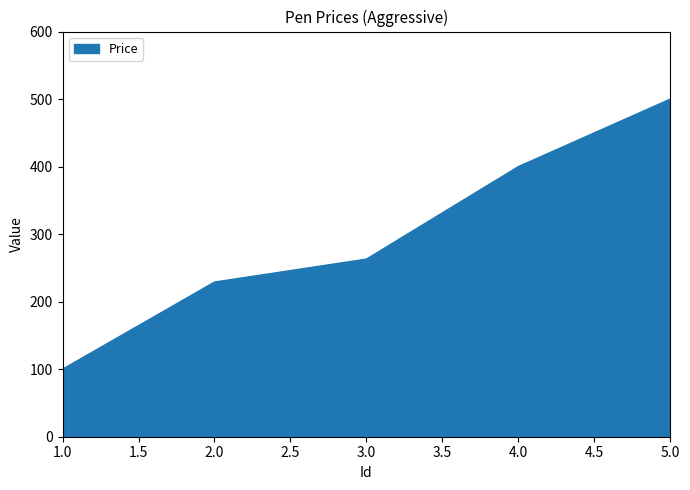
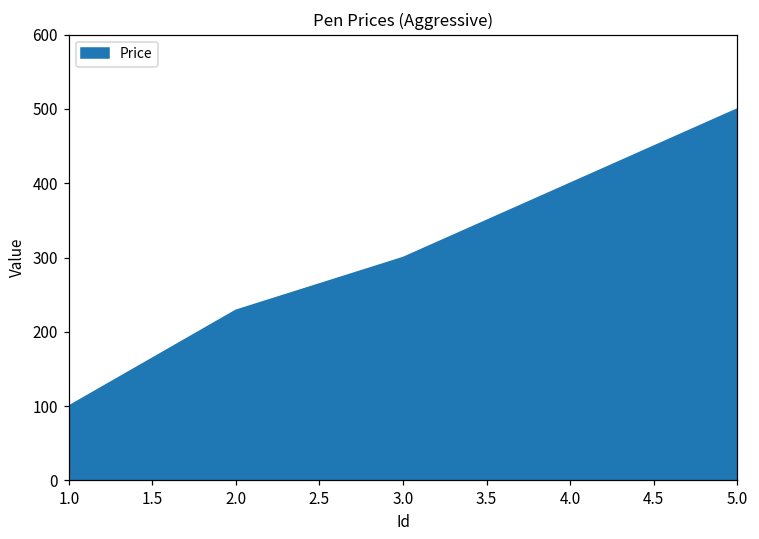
3.0: 260 -> 300
